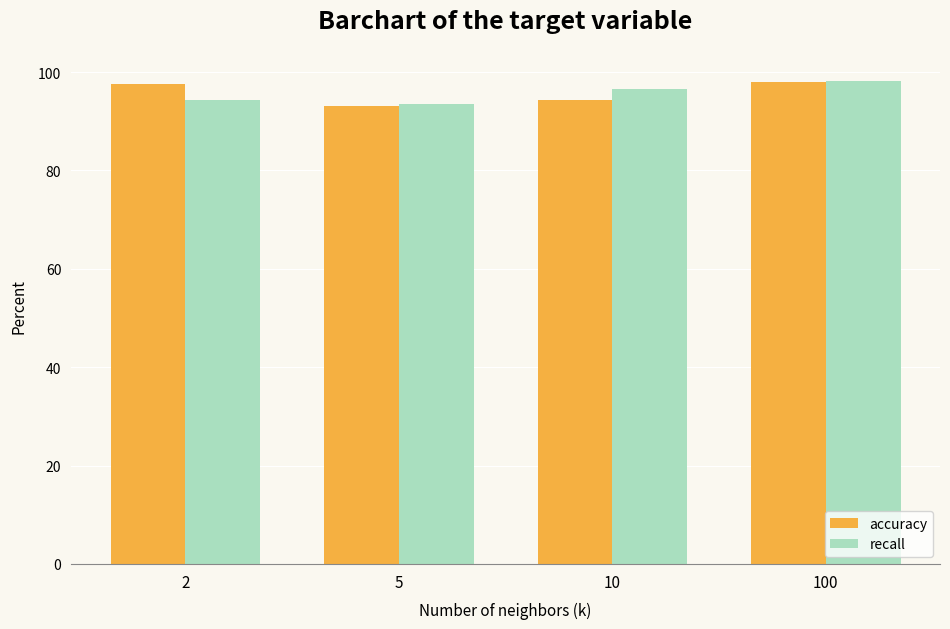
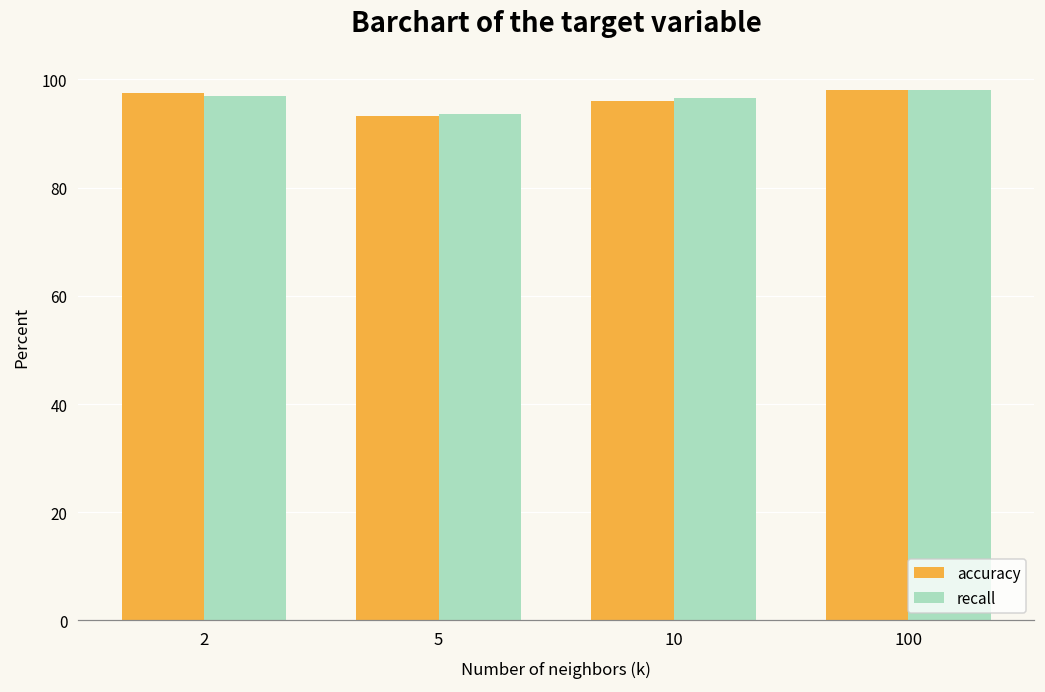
recall, 2: 94 -> 97
accuracy, 10: 94 -> 96
